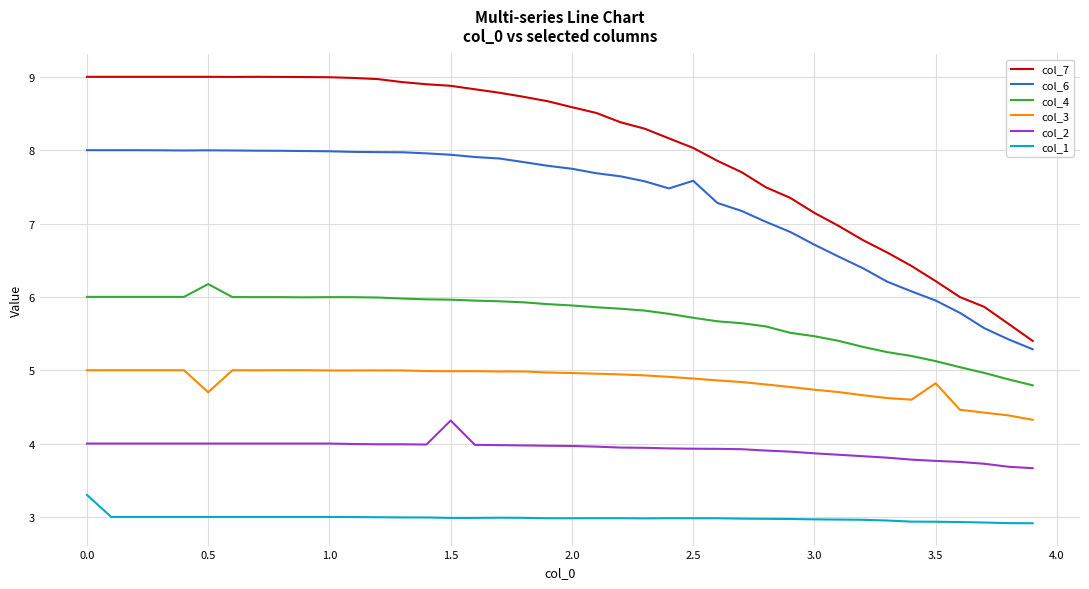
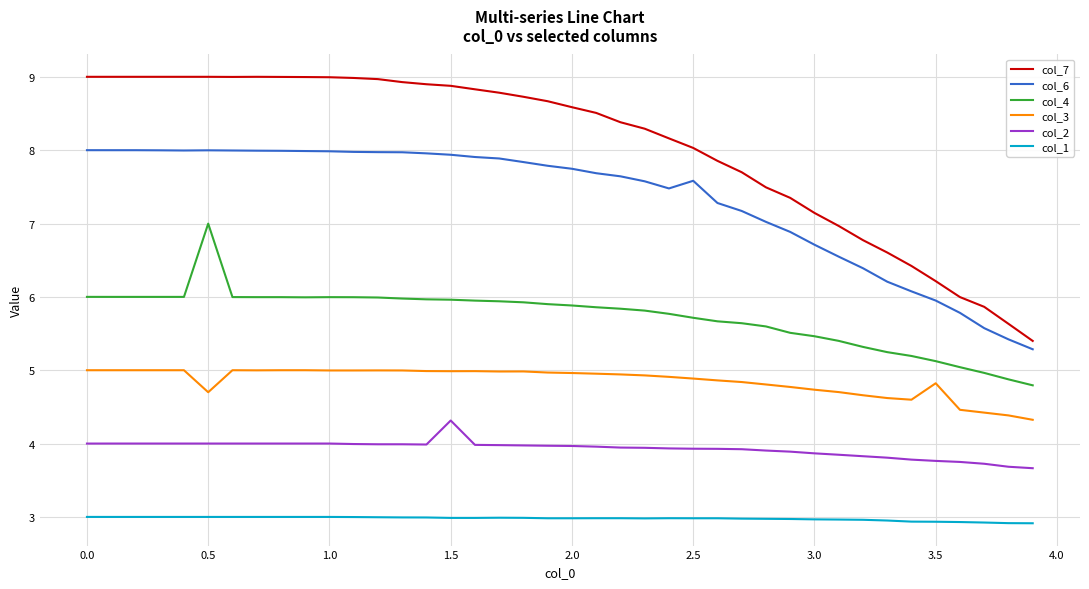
col_1, 0.0: 3.3 -> 3.0
col_4, 0.5: 6.2 -> 7.0
